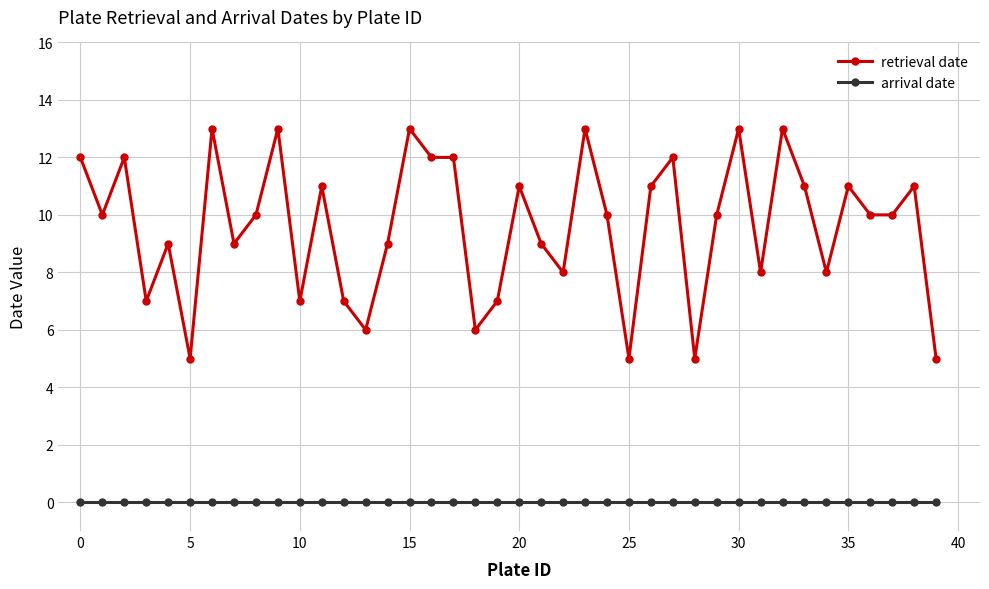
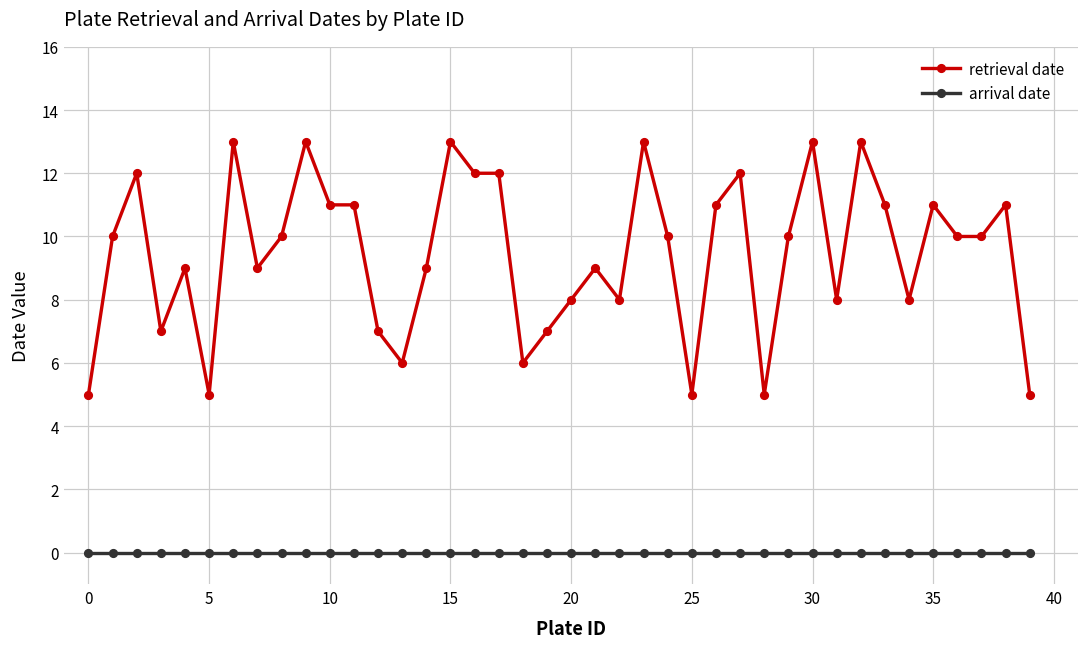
retrieval date, 0: 12 -> 5
retrieval date, 10: 7 -> 11
retrieval date, 20: 11 -> 8
